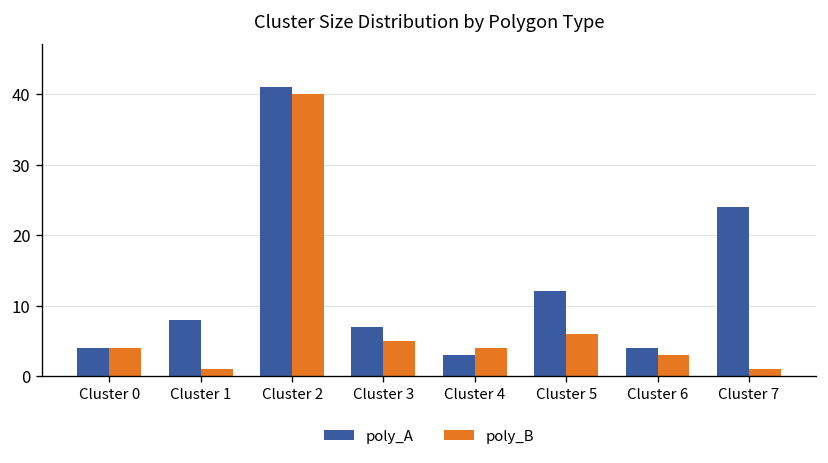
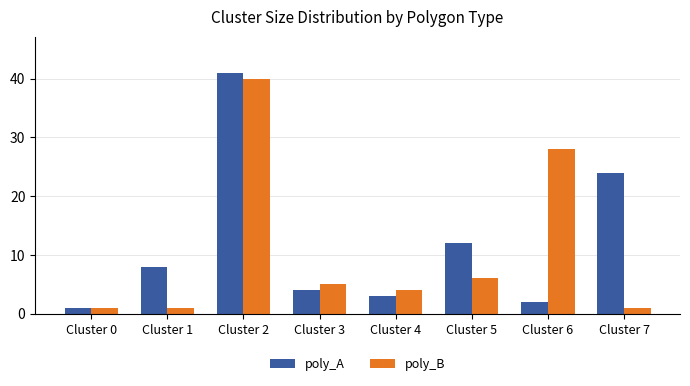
poly_A, Cluster 0: 4 -> 1
poly_B, Cluster 0: 4 -> 1
poly_A, Cluster 3: 7 -> 4
poly_A, Cluster 6: 4 -> 2
poly_B, Cluster 6: 3 -> 28
